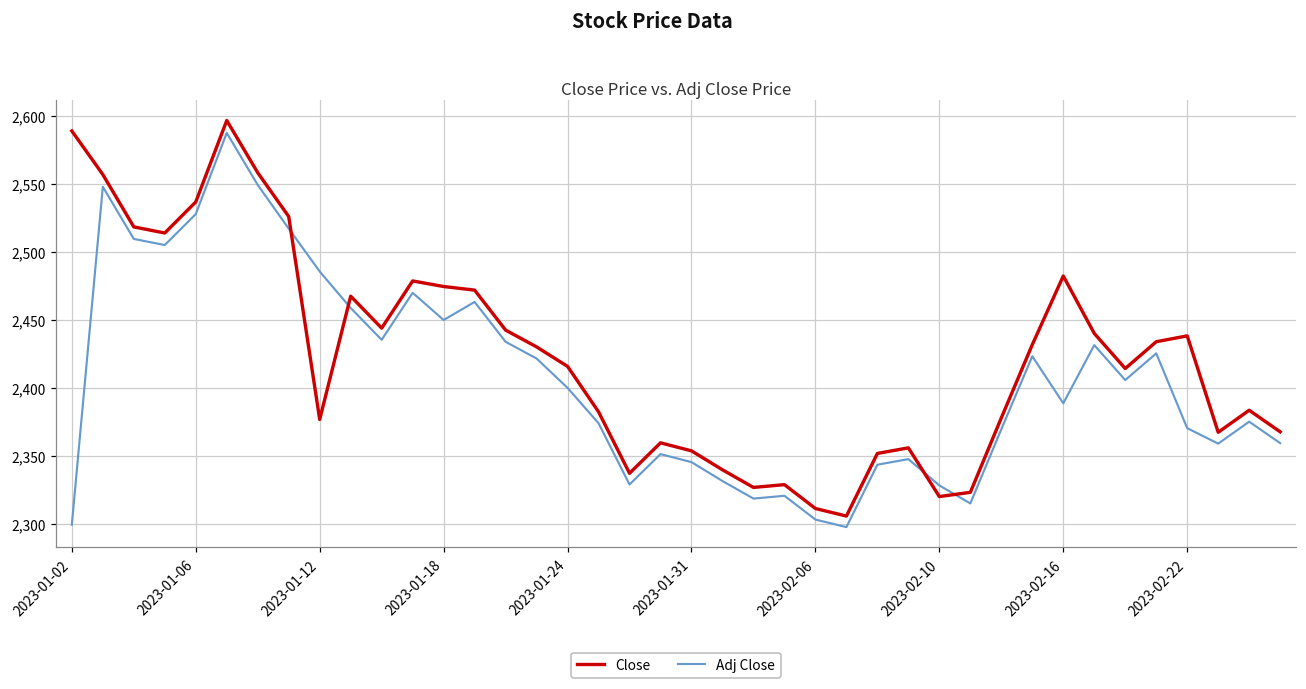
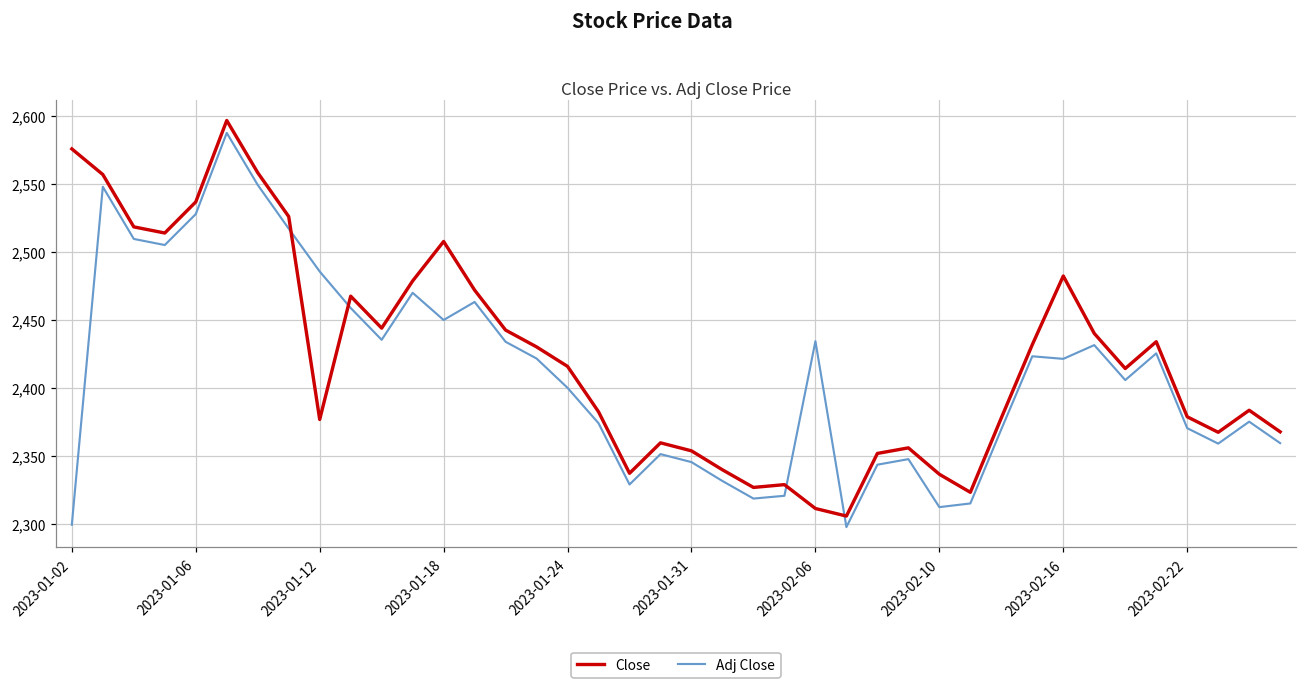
Close, 2023-01-02: 2,589 -> 2,576
Close, 2023-01-18: 2,475 -> 2,508
Adj Close, 2023-02-06: 2,303 -> 2,434
Close, 2023-02-10: 2,320 -> 2,337
Adj Close, 2023-02-10: 2,328 -> 2,312
Adj Close, 2023-02-16: 2,389 -> 2,421
Close, 2023-02-22: 2,438 -> 2,379
